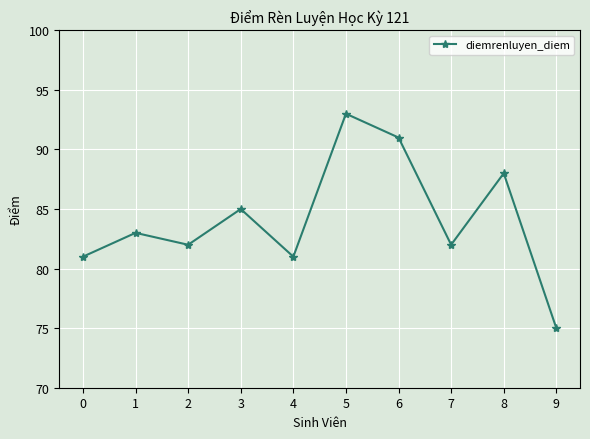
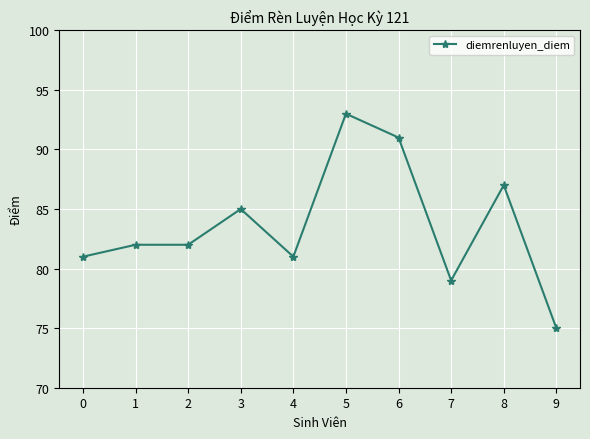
1: 83 -> 82
7: 82 -> 79
8: 88 -> 87
